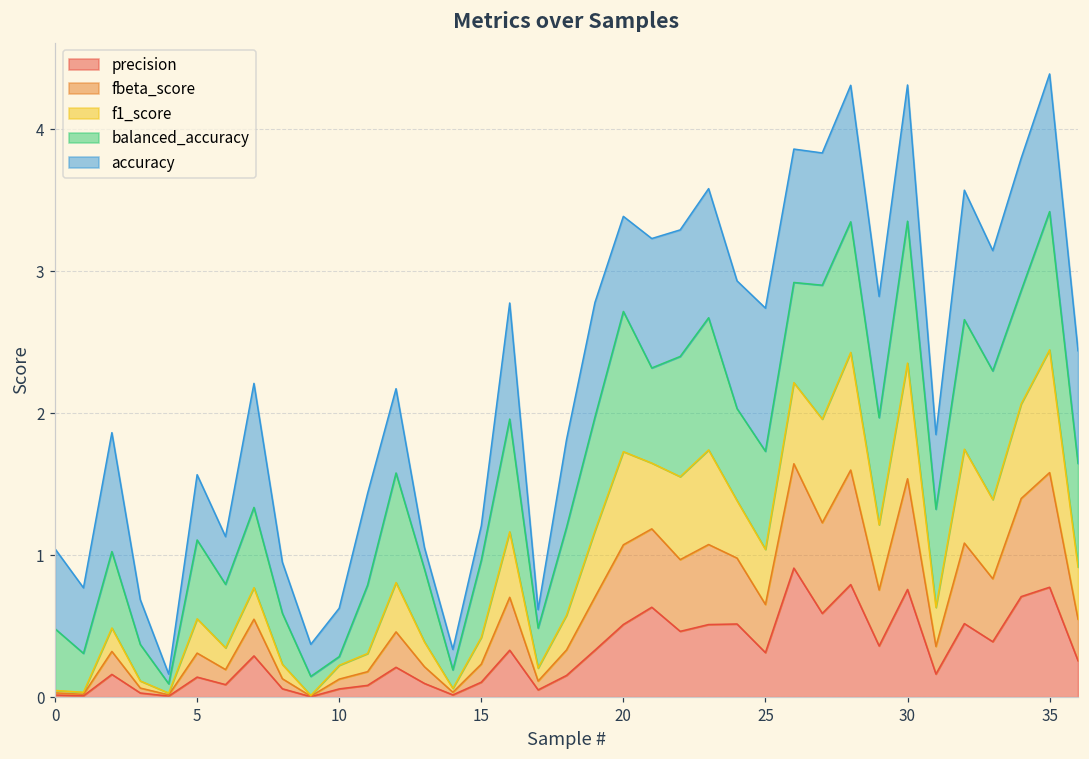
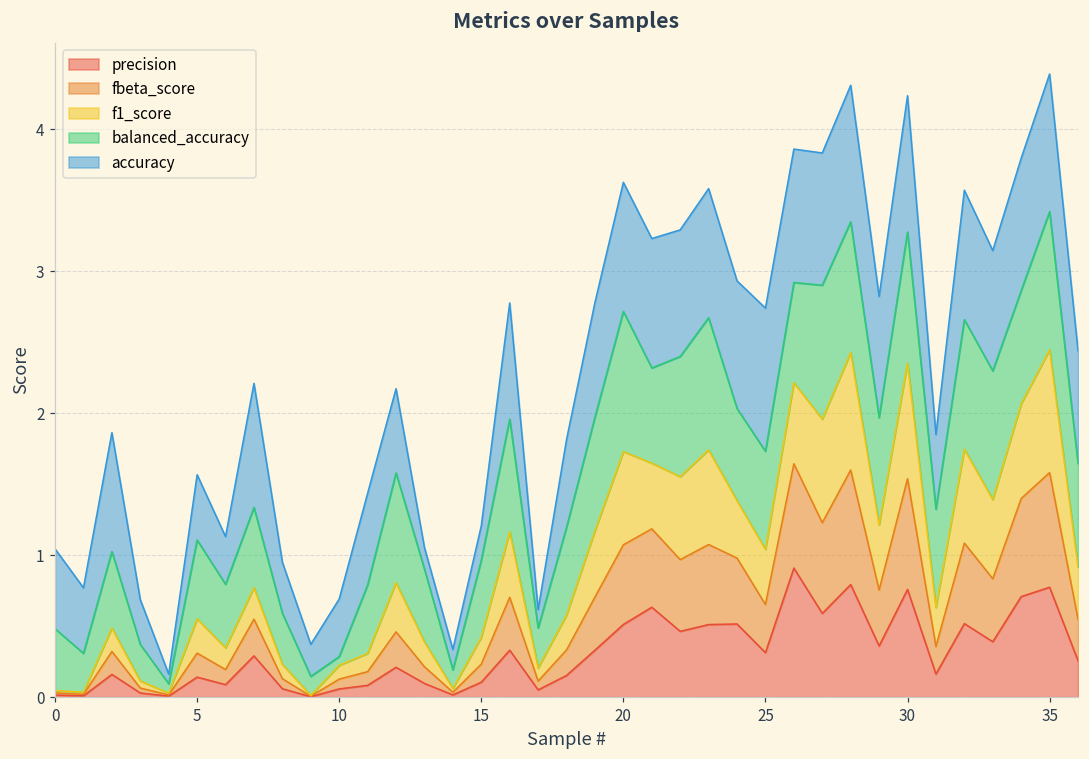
accuracy, 10: 0.34 -> 0.41
accuracy, 20: 0.67 -> 0.91
balanced_accuracy, 30: 1.00 -> 0.92
